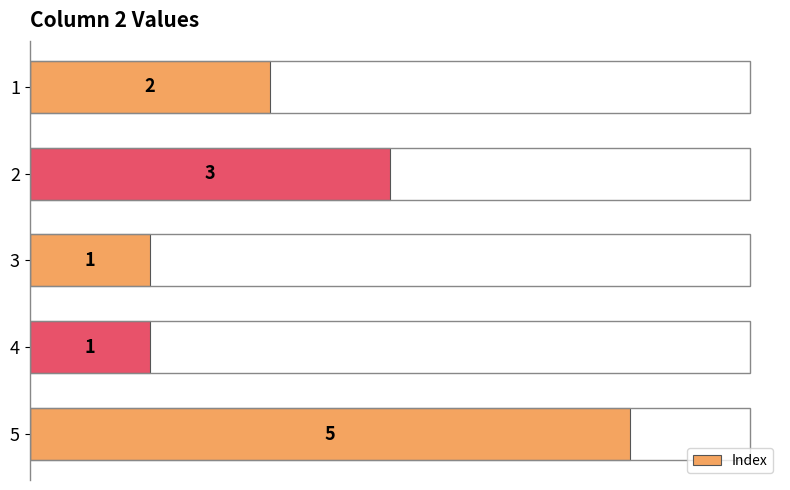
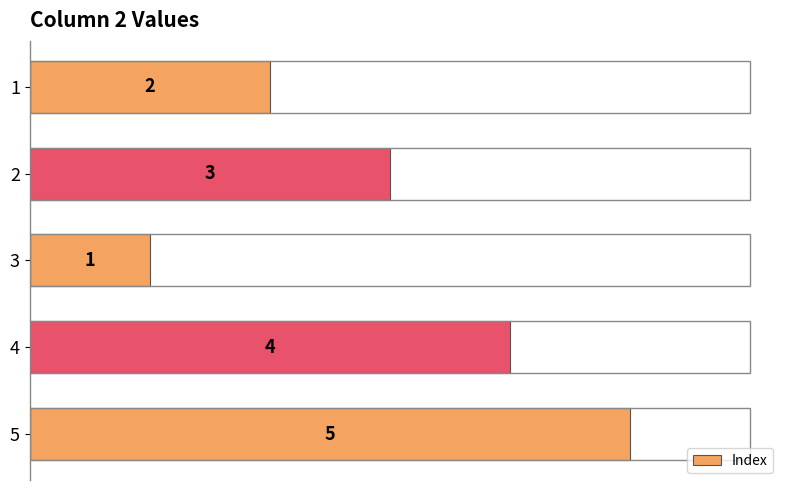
4: 1 -> 4
